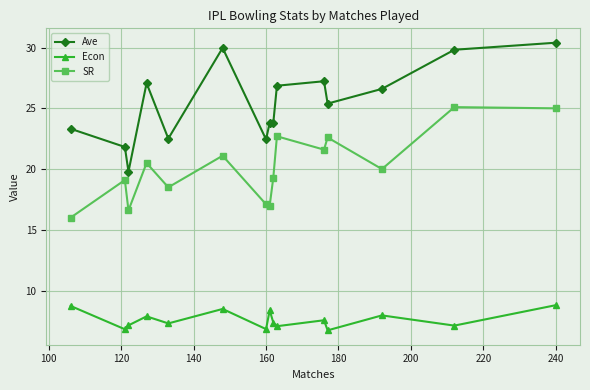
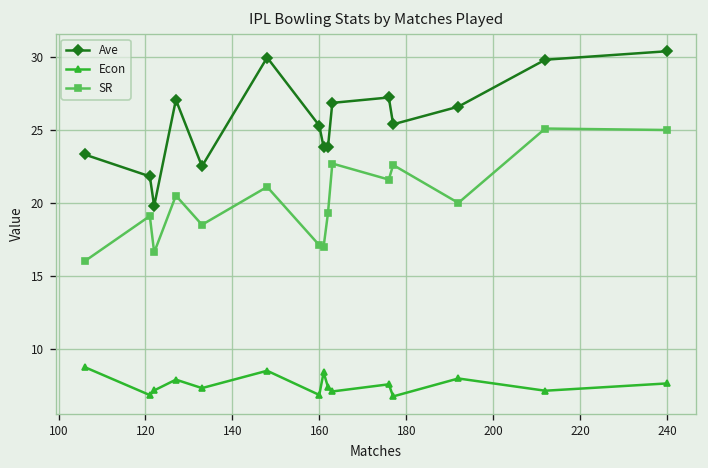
Ave, 160: 22.4 -> 25.3
Econ, 240: 8.8 -> 7.6
